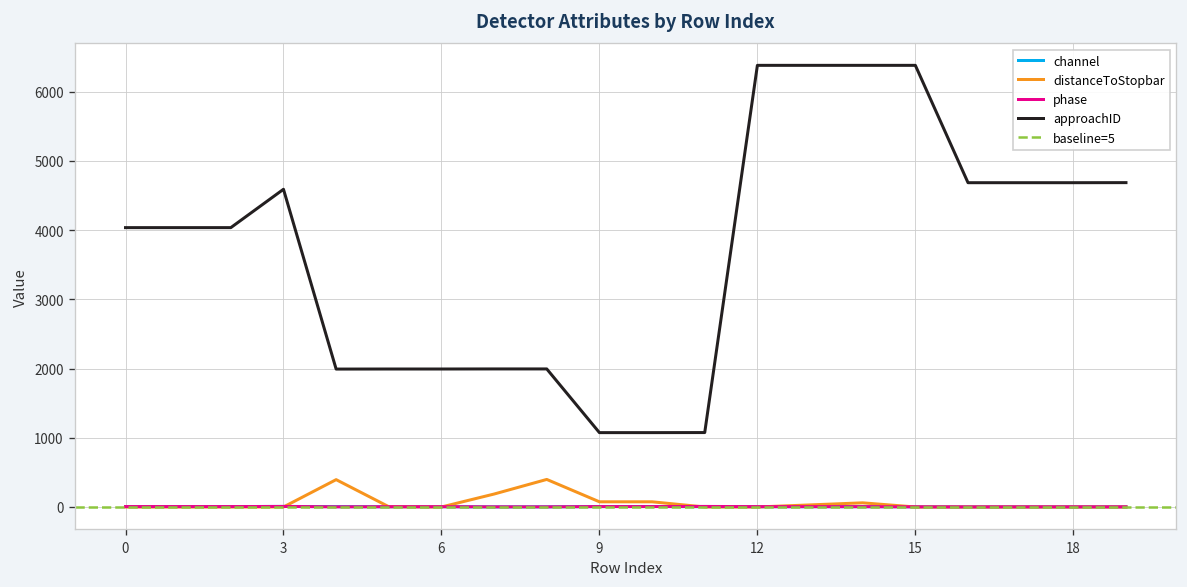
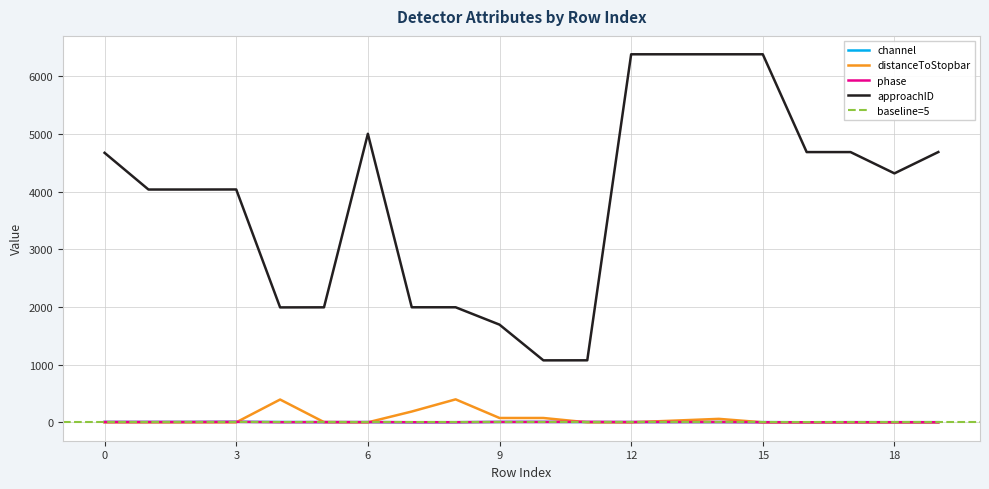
approachID, 0: 4000 -> 4700
approachID, 3: 4600 -> 4000
approachID, 6: 2000 -> 5000
approachID, 9: 1100 -> 1700
approachID, 18: 4700 -> 4300
